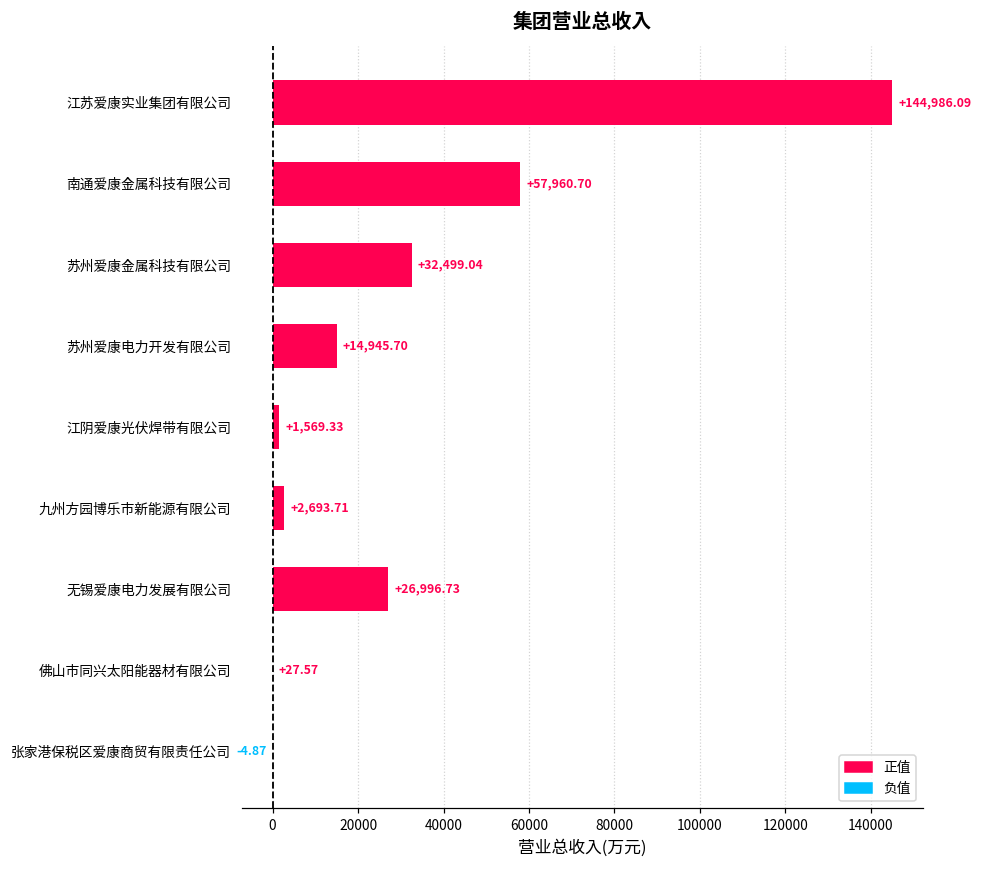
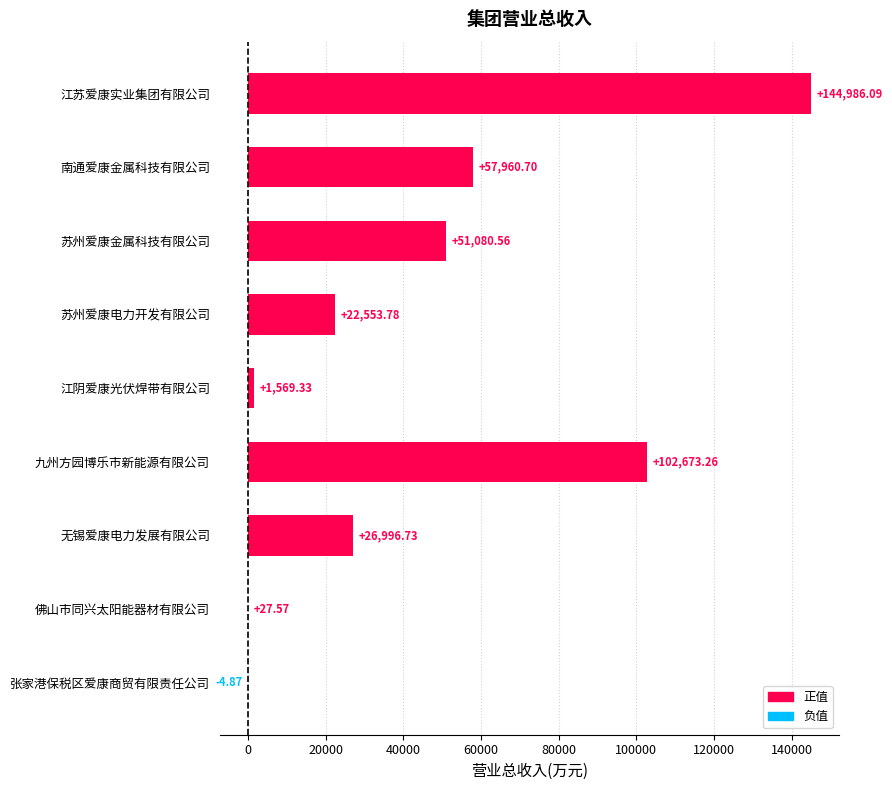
苏州爱康金属科技有限公司: +32,499.04 -> +51,080.56
苏州爱康电力开发有限公司: +14,945.70 -> +22,553.78
九州方园博乐市新能源有限公司: +2,693.71 -> +102,673.26
